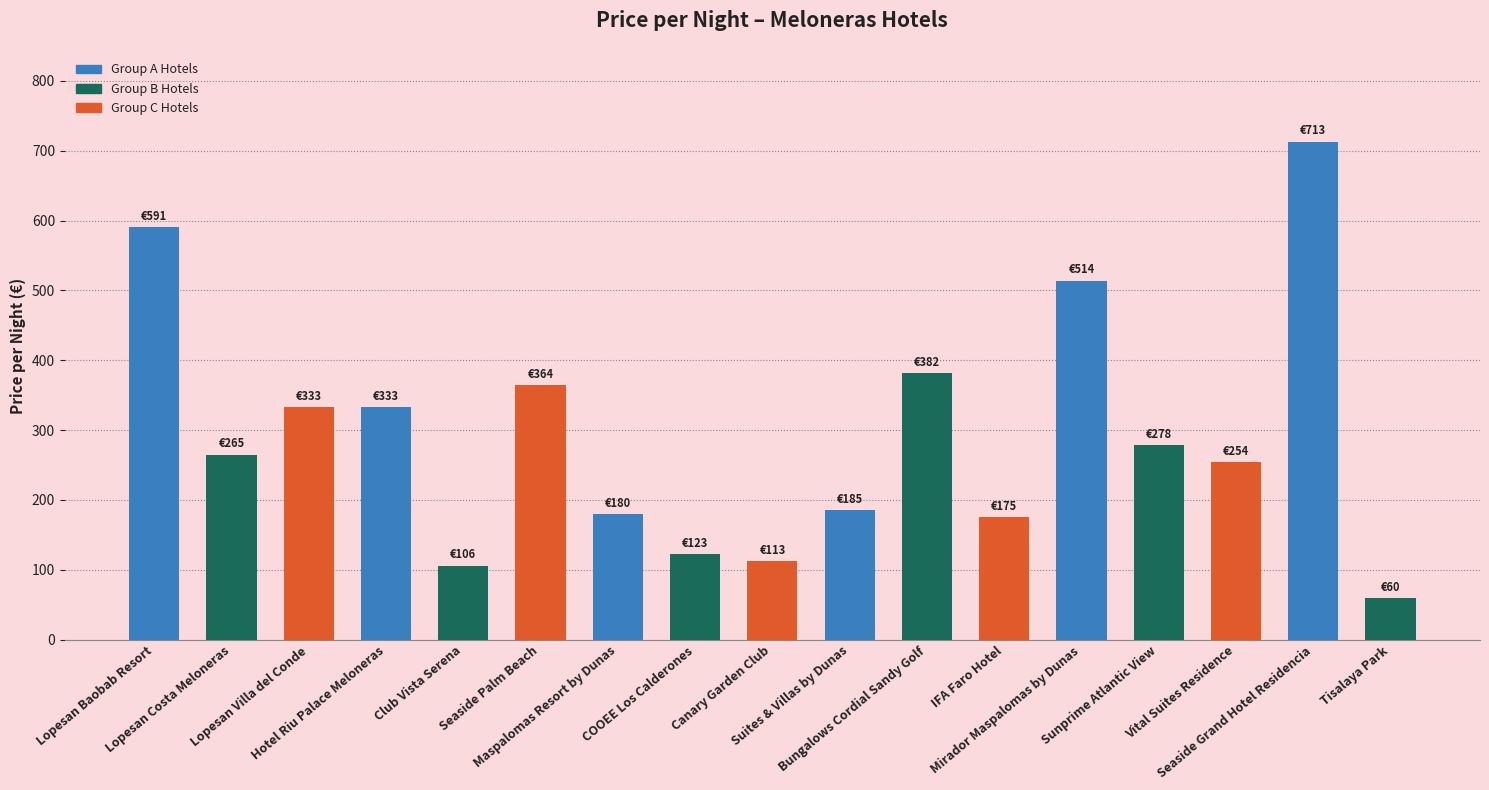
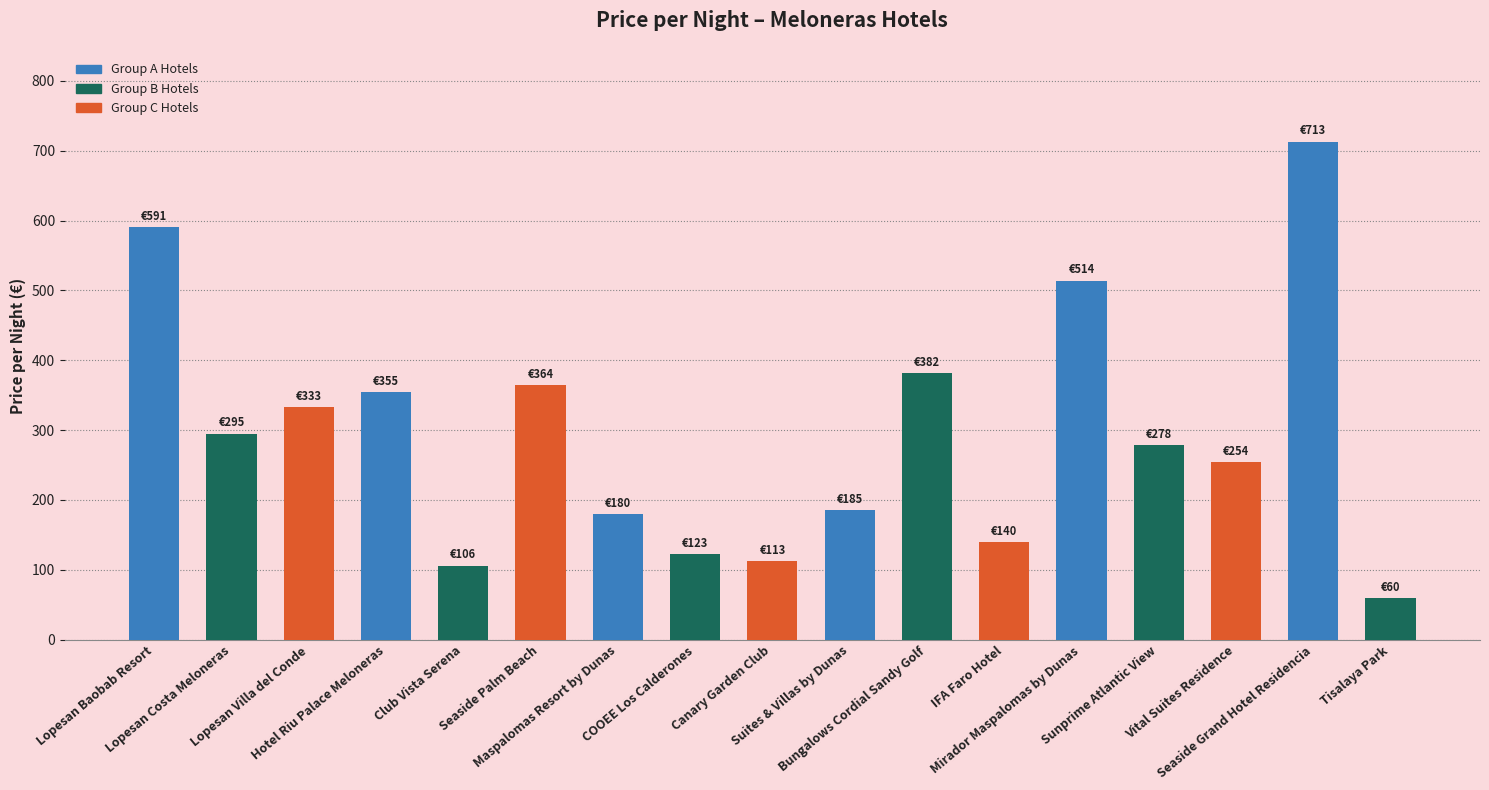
Lopesan Costa Meloneras: €265 -> €295
Hotel Riu Palace Meloneras: €333 -> €355
IFA Faro Hotel: €175 -> €140
